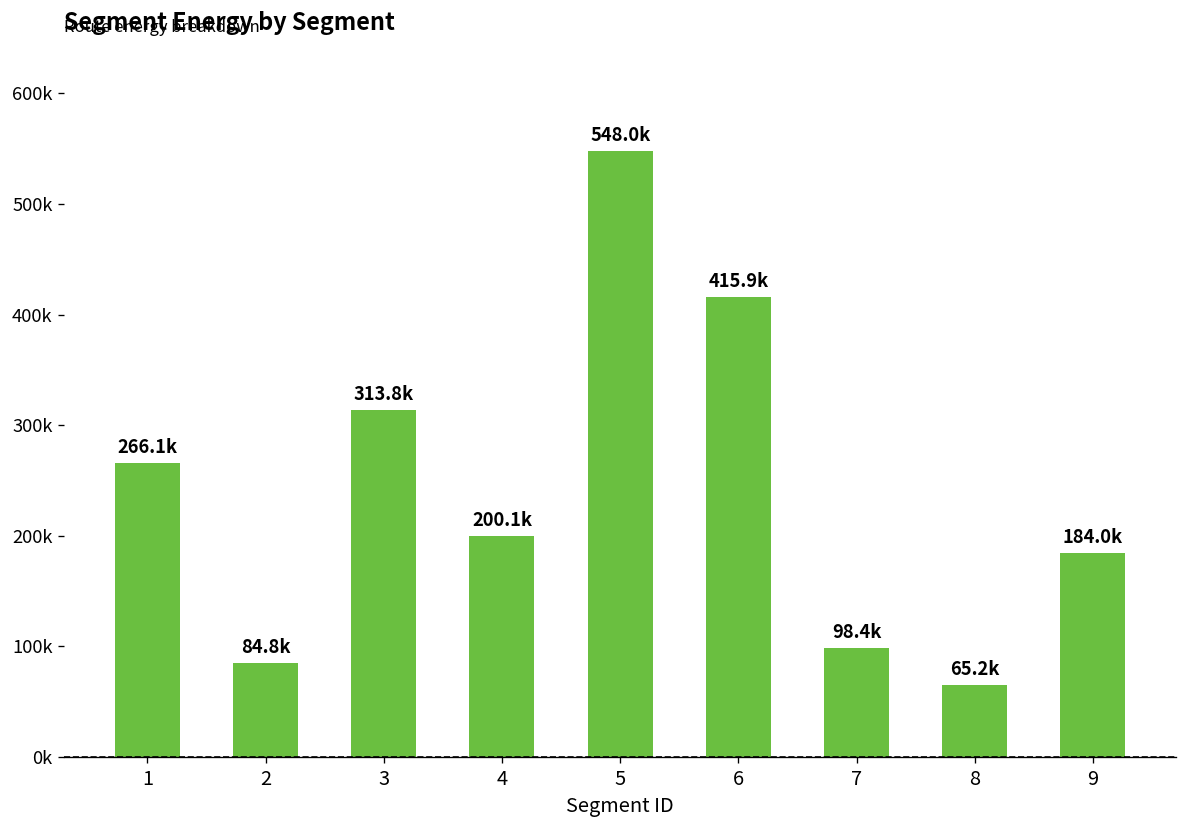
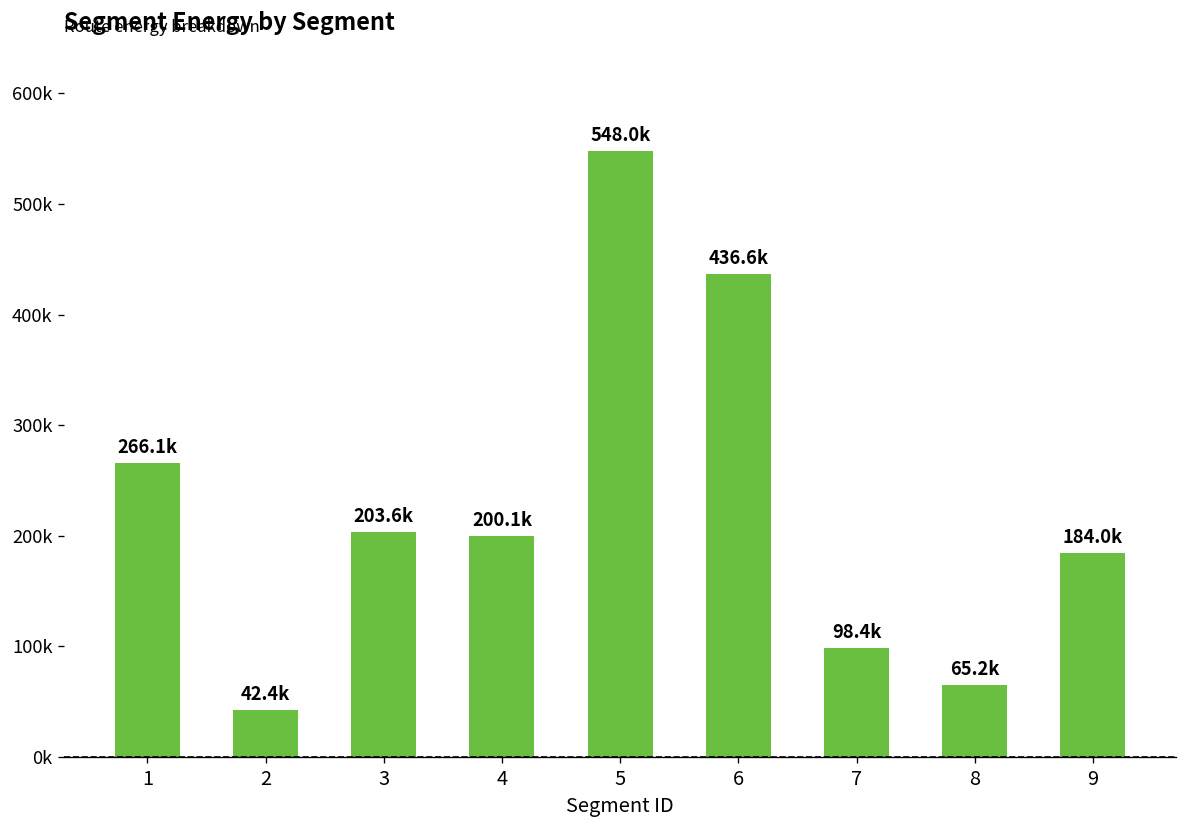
2: 84.8k -> 42.4k
3: 313.8k -> 203.6k
6: 415.9k -> 436.6k
